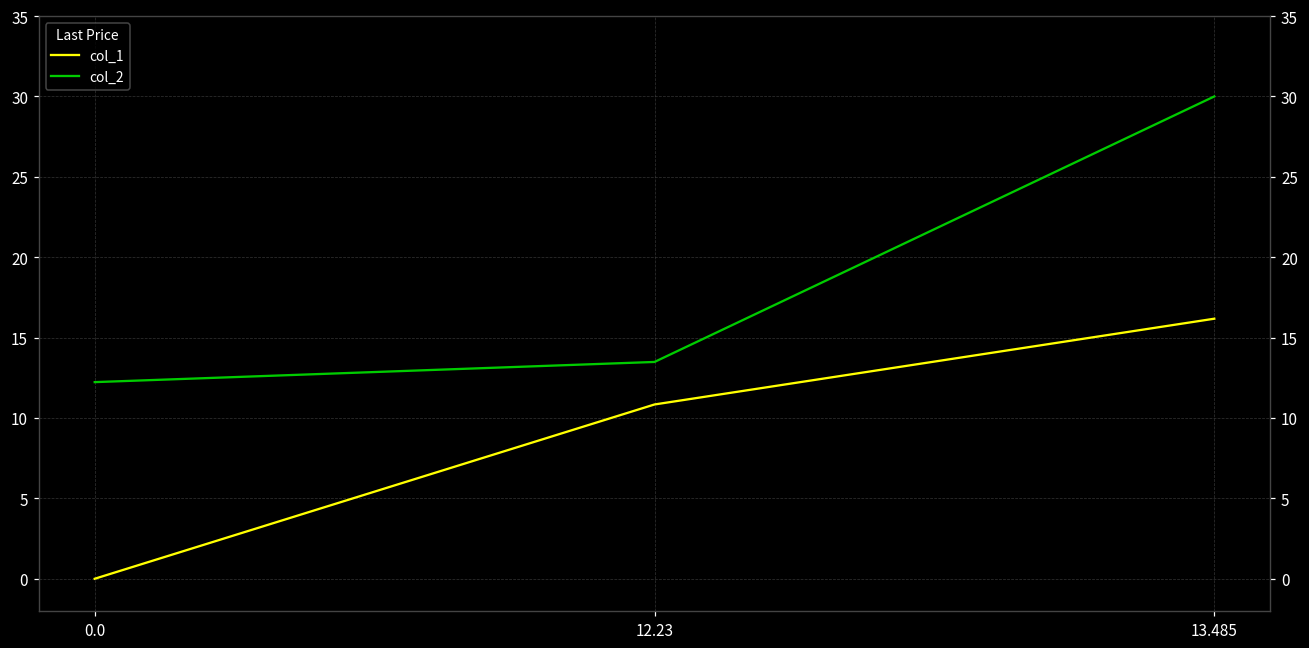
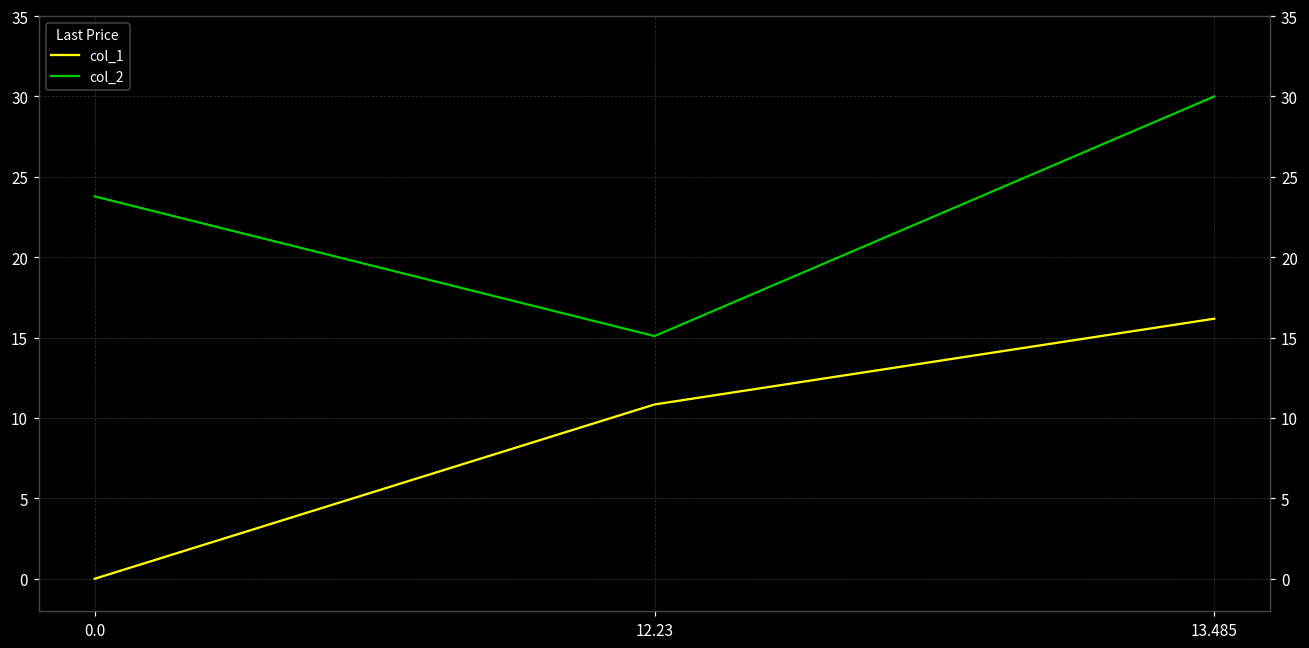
col_2, 0.0: 12.2 -> 23.8
col_2, 12.23: 13.5 -> 15.1
